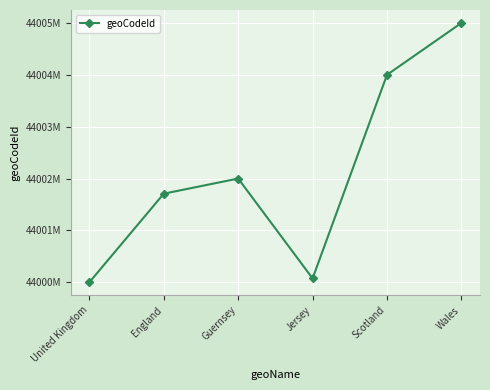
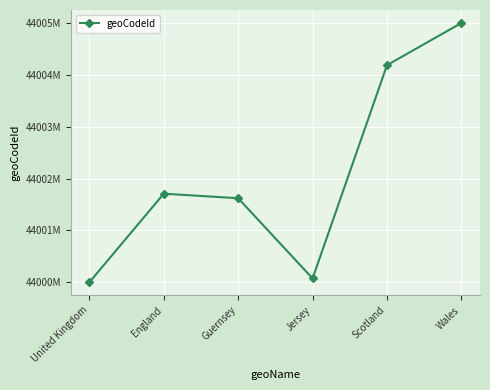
Guernsey: 44002000000 -> 44001600000
Scotland: 44004000000 -> 44004200000
